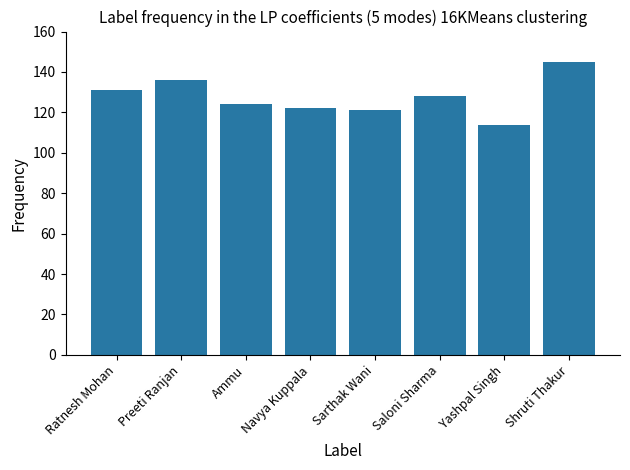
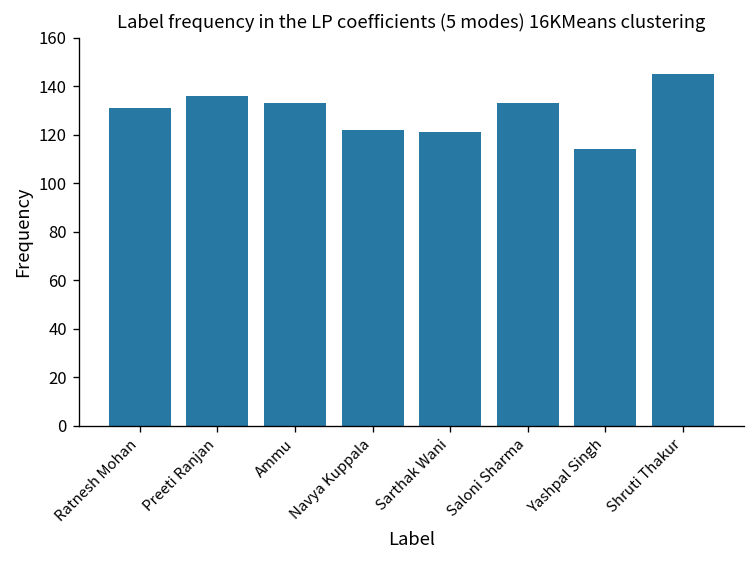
Ammu: 124 -> 133
Saloni Sharma: 128 -> 133
